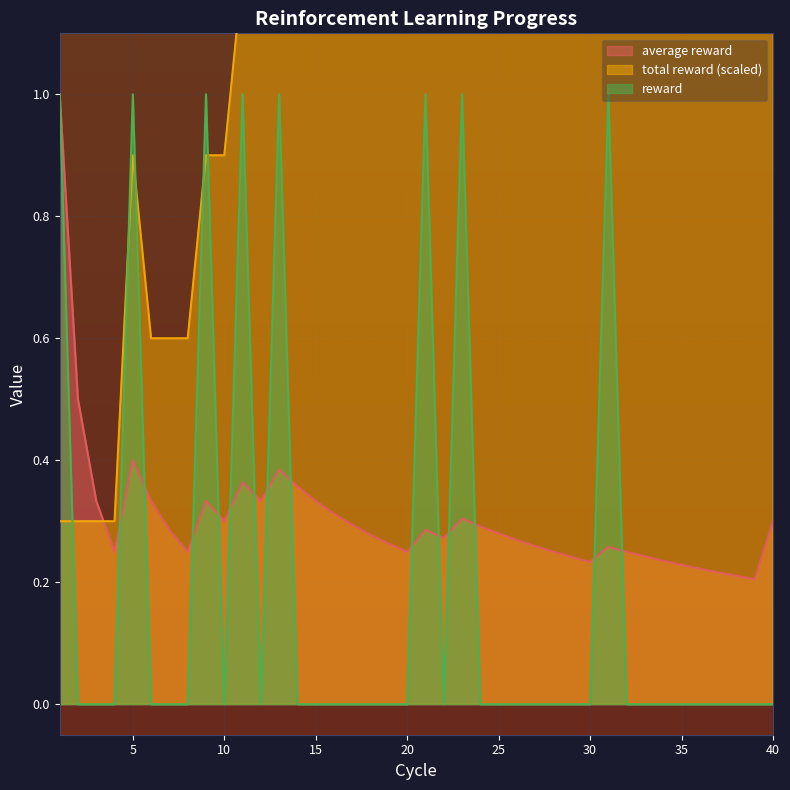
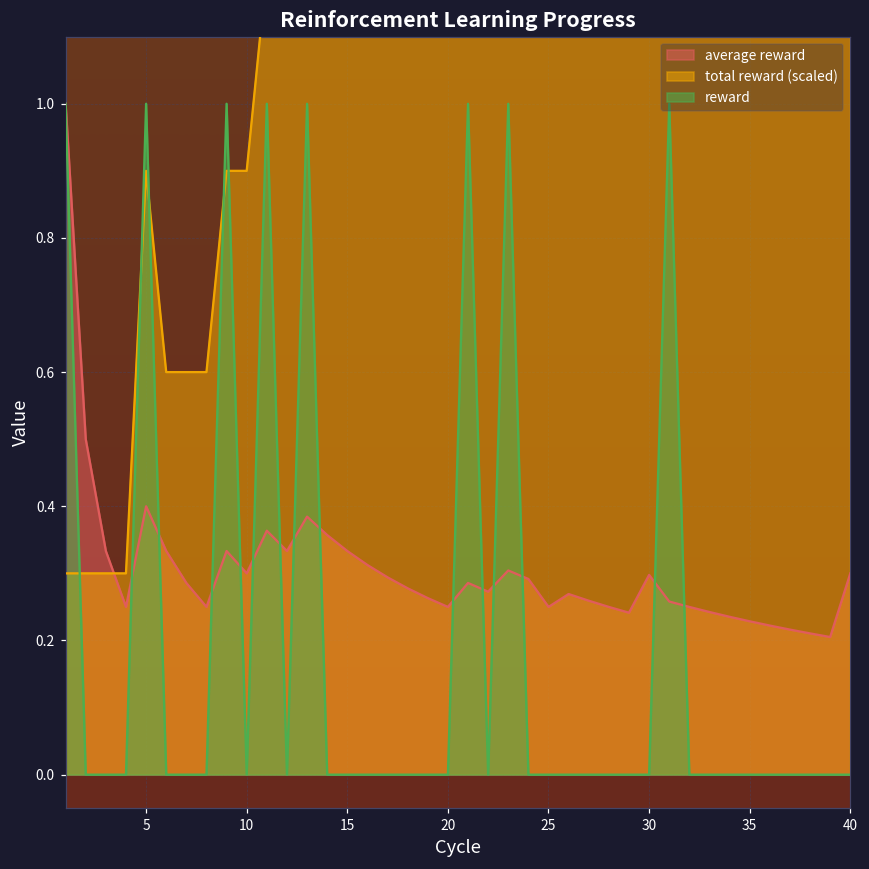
average reward, 25: 0.28 -> 0.25
average reward, 30: 0.23 -> 0.30
